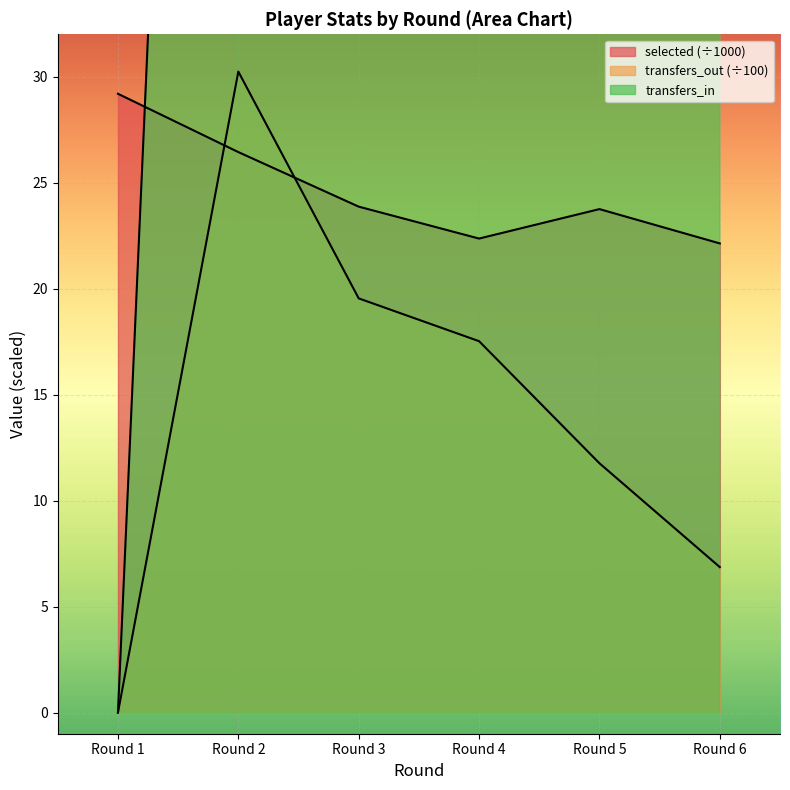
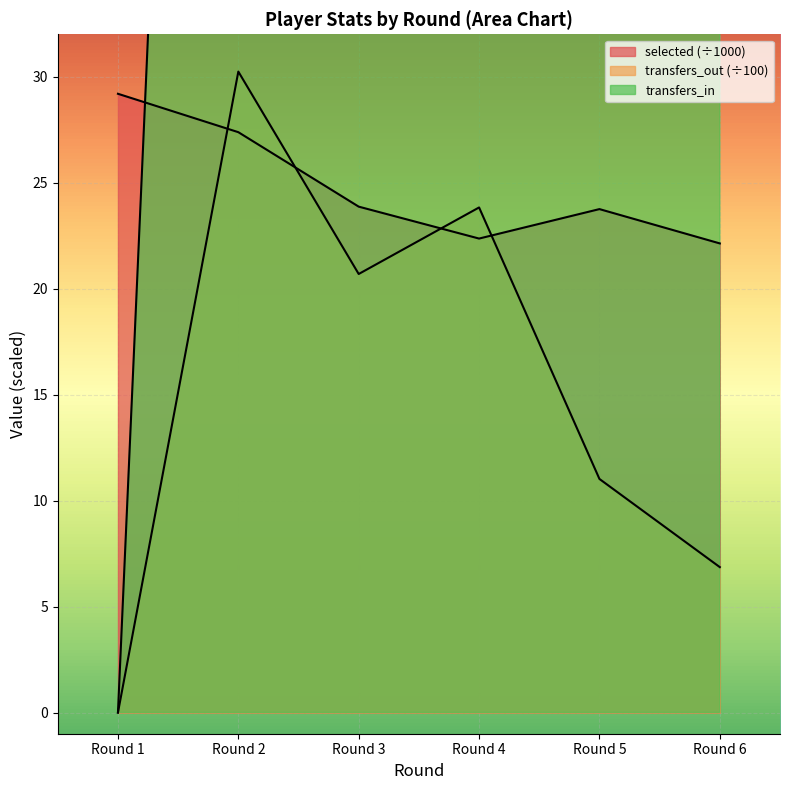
selected (÷1000), Round 2: 26.4 -> 27.4
transfers_out (÷100), Round 3: 19.5 -> 20.7
transfers_out (÷100), Round 4: 17.5 -> 23.8
transfers_out (÷100), Round 5: 11.8 -> 11.0
